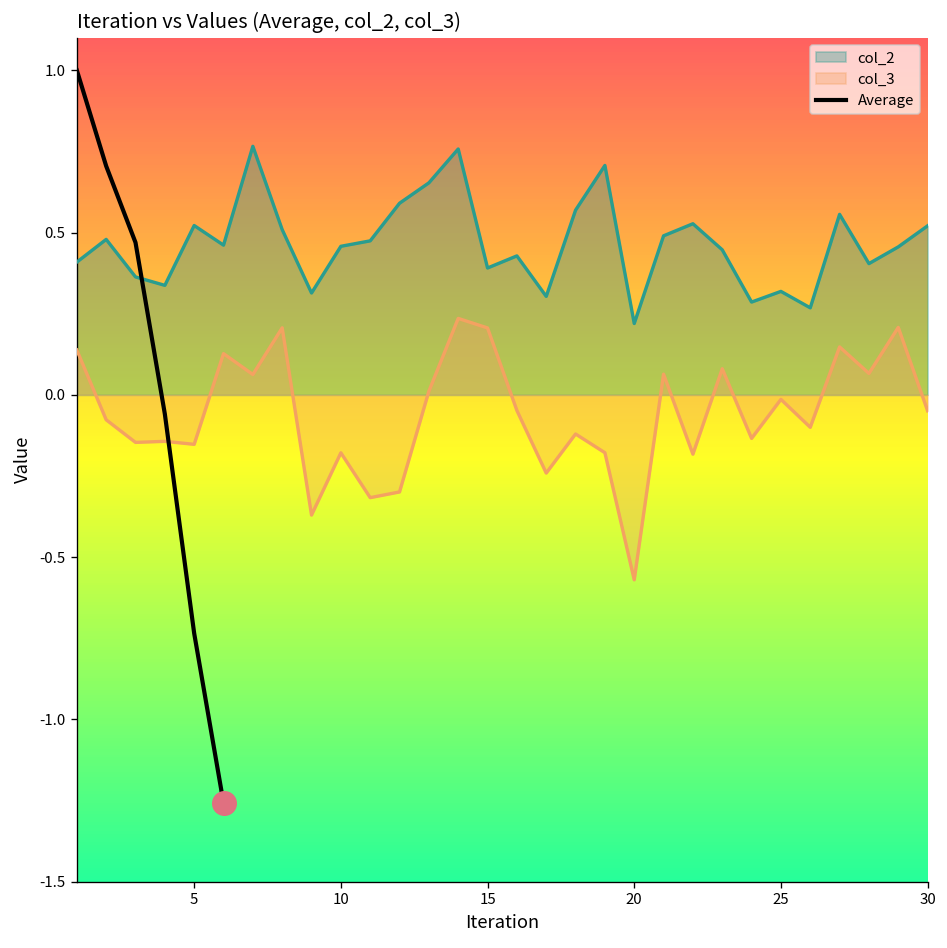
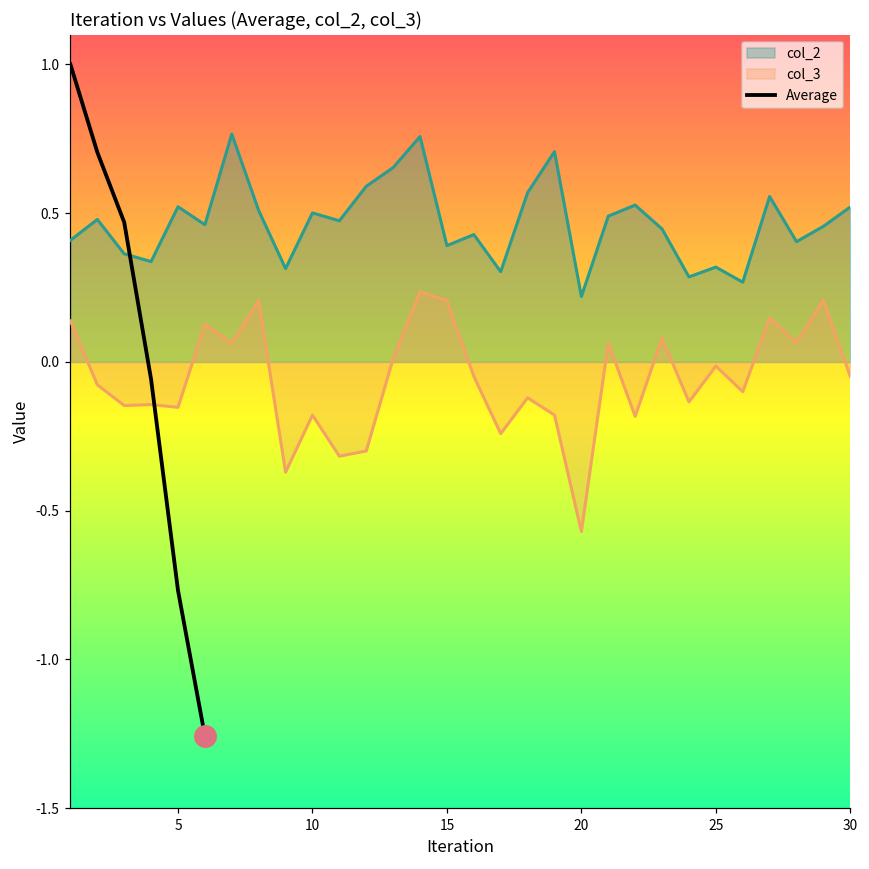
Average, 5: -0.73 -> -0.77
col_2, 10: 0.46 -> 0.50
